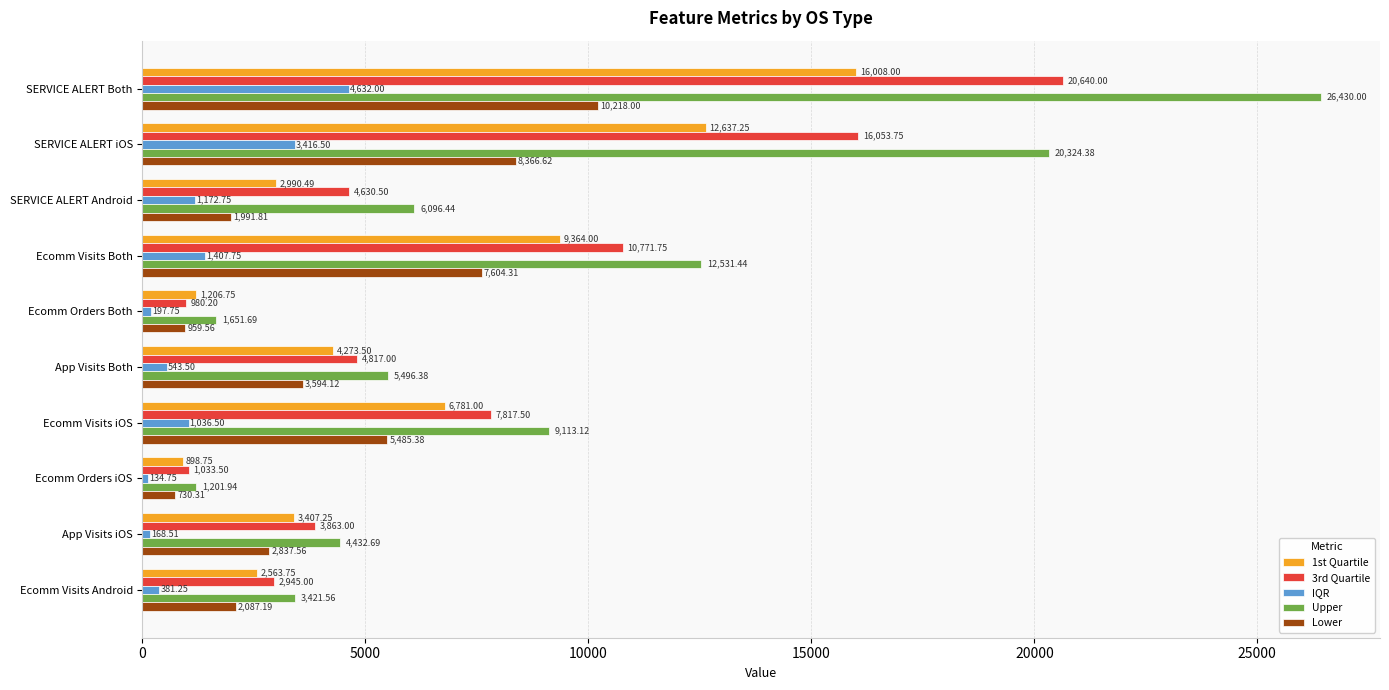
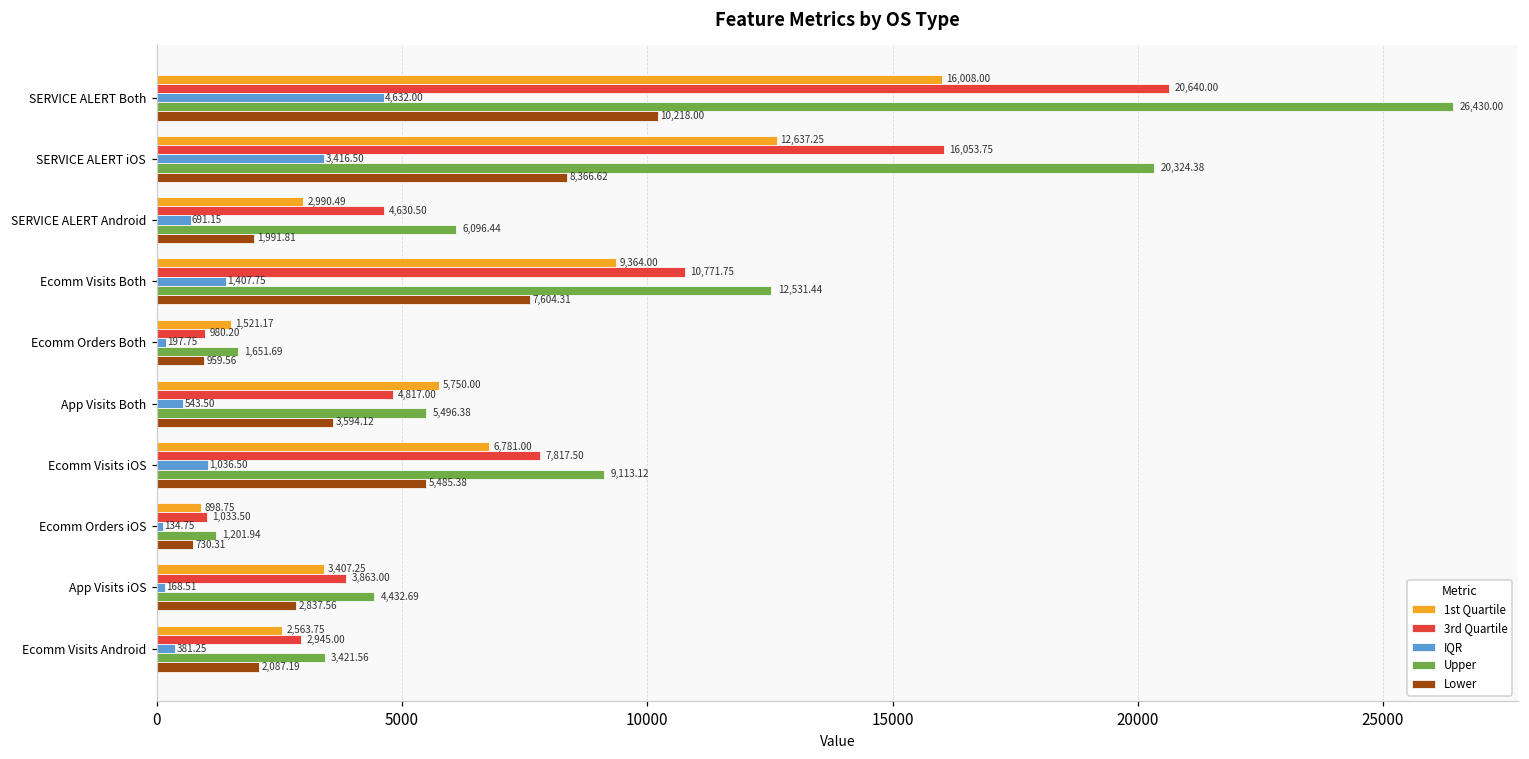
IQR, SERVICE ALERT Android: 1,172.75 -> 691.15
1st Quartile, Ecomm Orders Both: 1,206.75 -> 1,521.17
1st Quartile, App Visits Both: 4,273.50 -> 5,750.00
